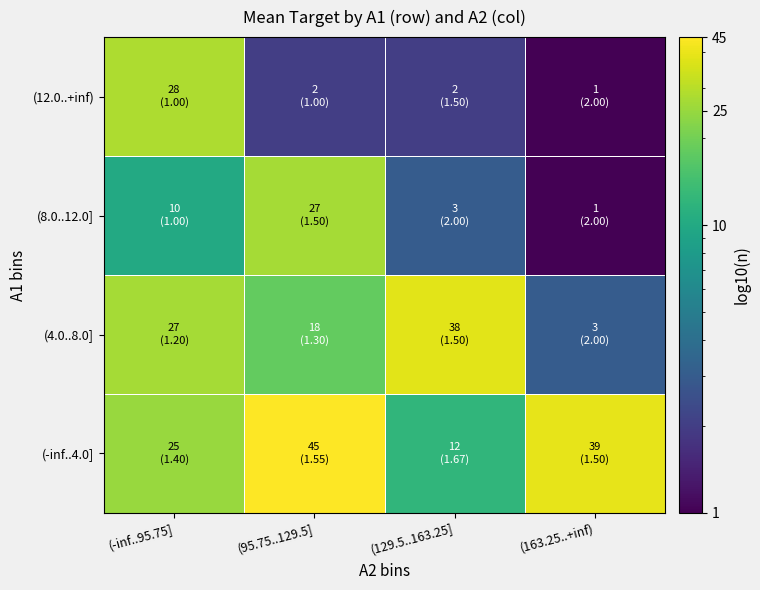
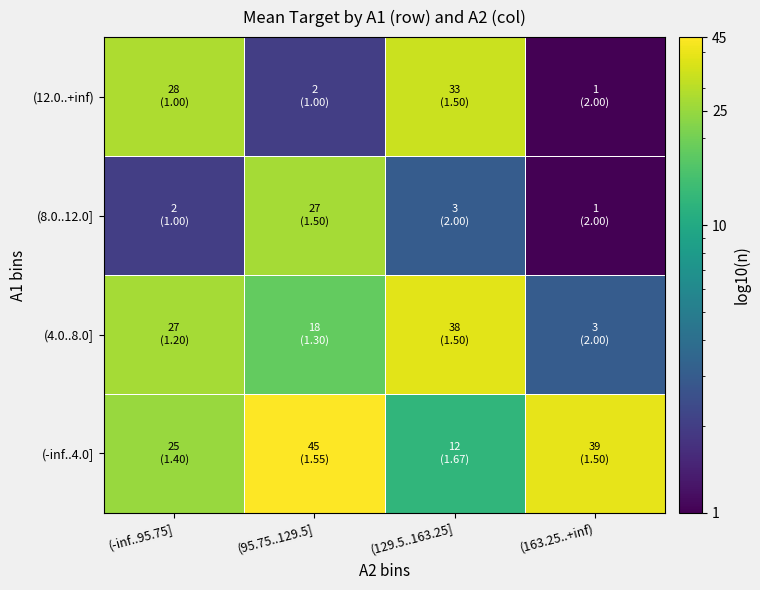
(12.0..+inf), (129.5..163.25]: 2 -> 33
(8.0..12.0], (-inf..95.75]: 10 -> 2
